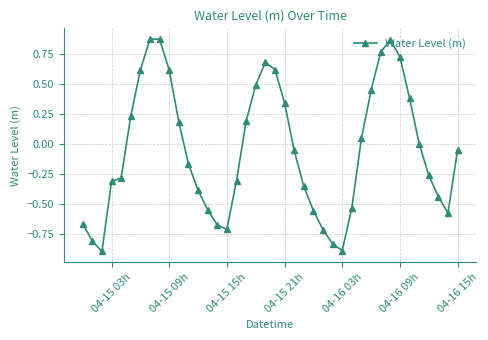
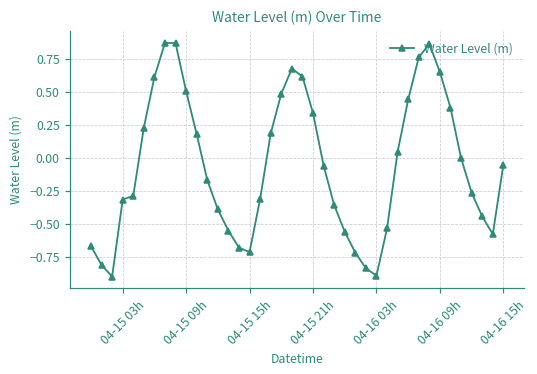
04-15 09h: 0.61 -> 0.51
04-16 09h: 0.72 -> 0.65
